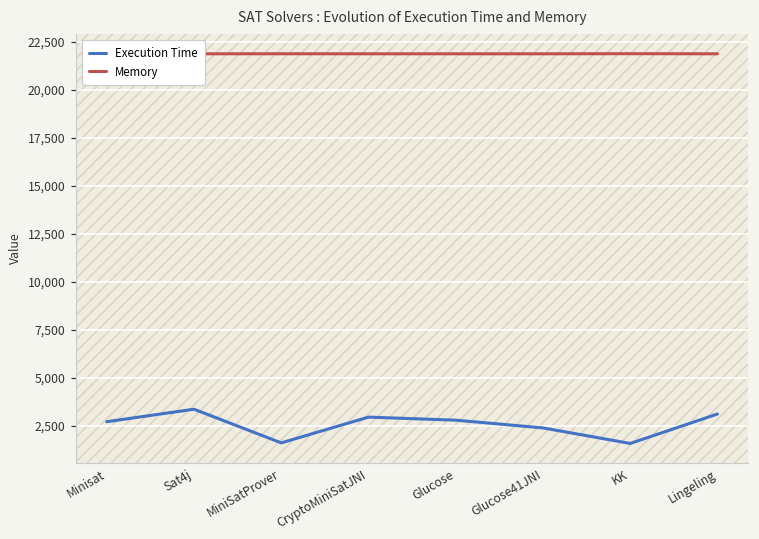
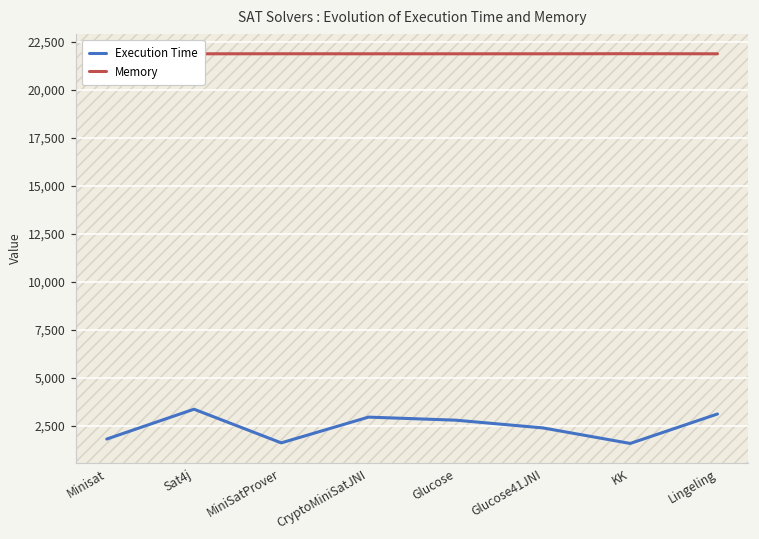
Execution Time, Minisat: 2,700 -> 1,800
